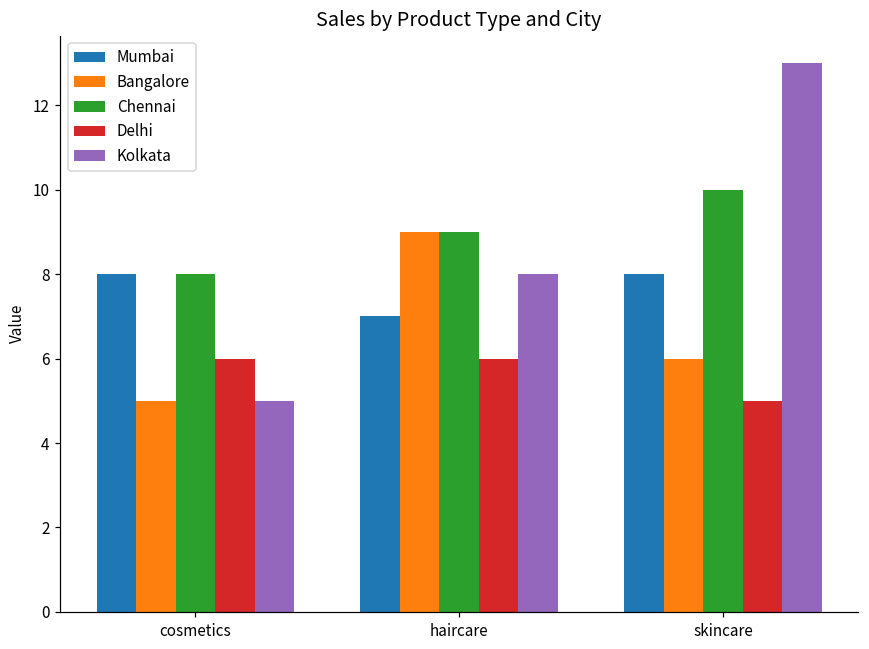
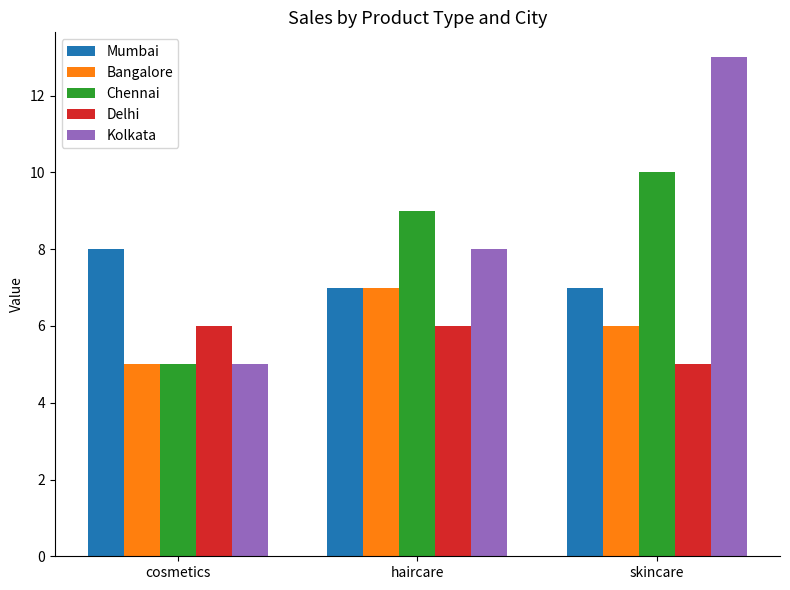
Chennai, cosmetics: 8 -> 5
Bangalore, haircare: 9 -> 7
Mumbai, skincare: 8 -> 7
